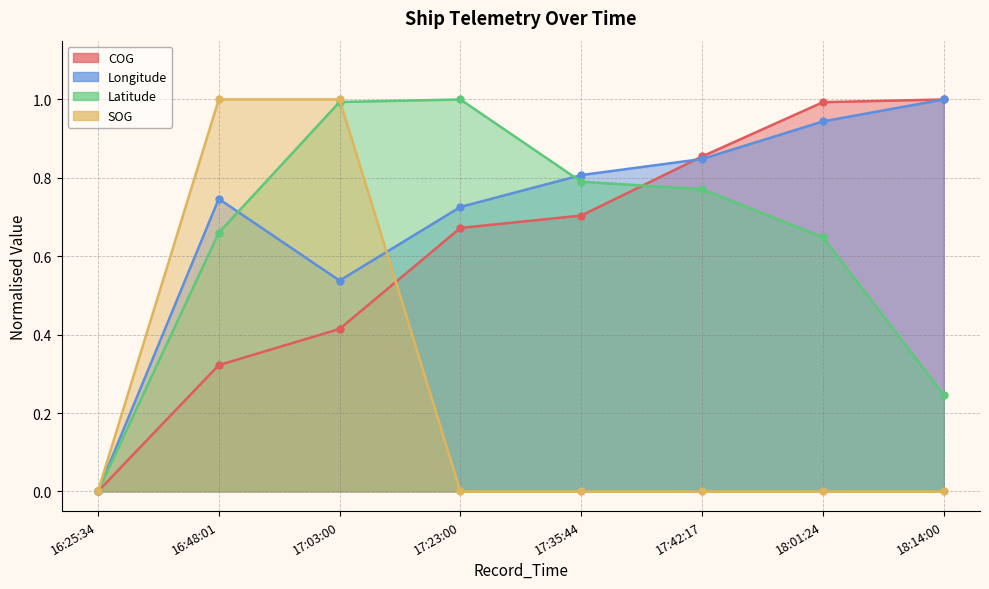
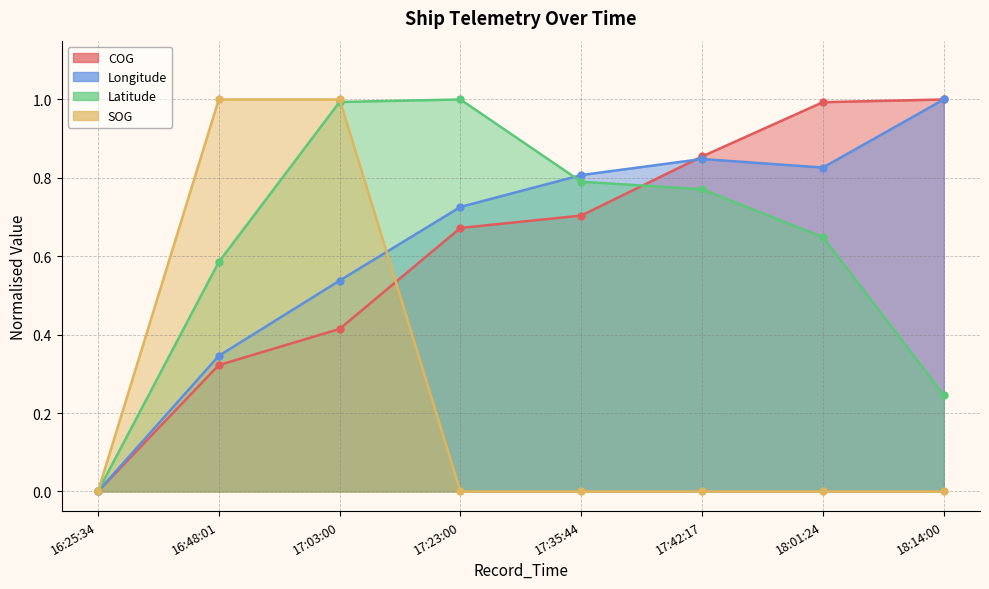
Longitude, 16:48:01: 0.75 -> 0.35
Latitude, 16:48:01: 0.66 -> 0.59
Longitude, 18:01:24: 0.94 -> 0.83
